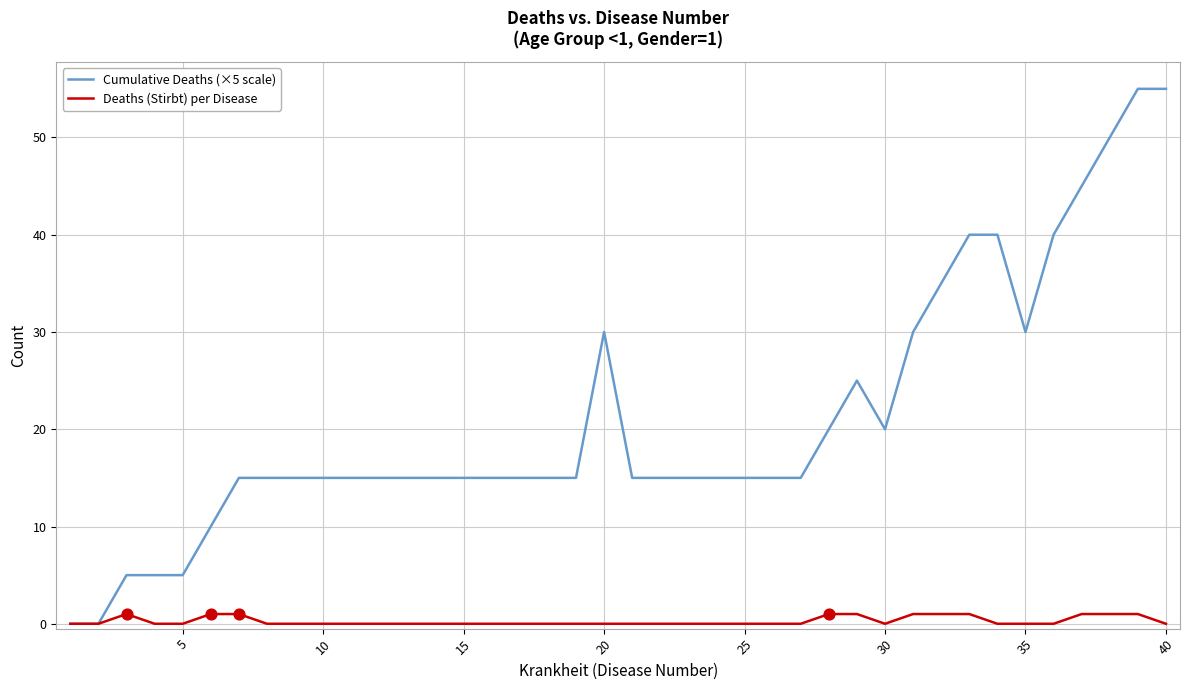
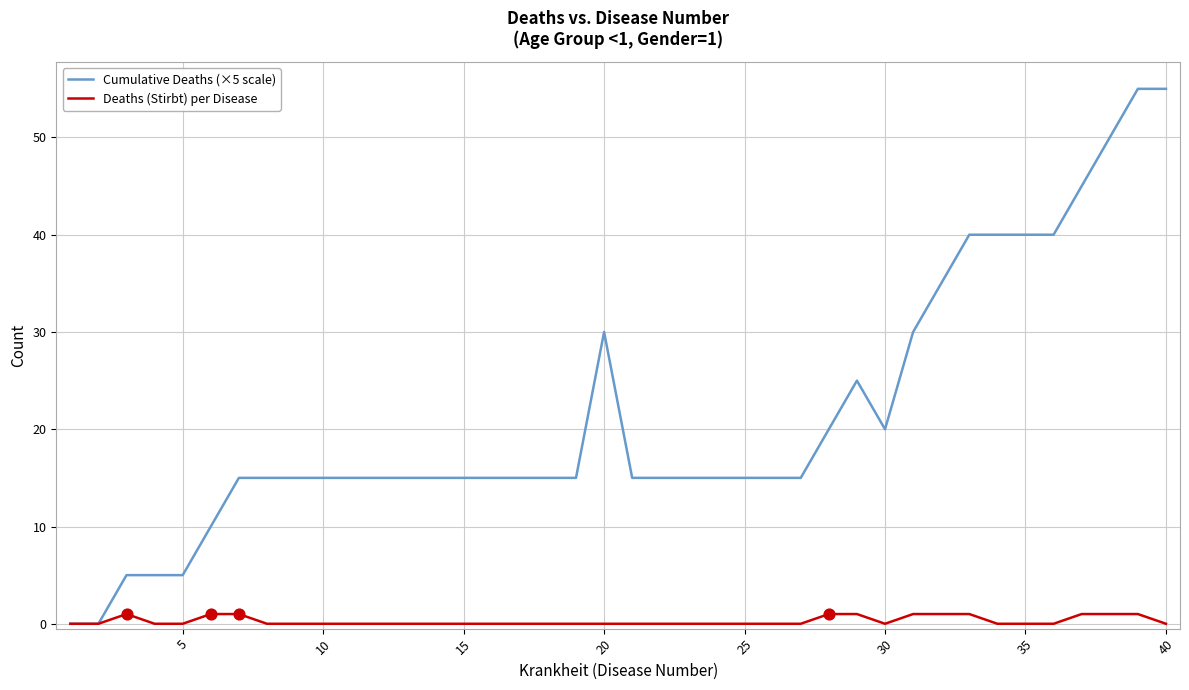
Cumulative Deaths (×5 scale), 35: 30 -> 40
